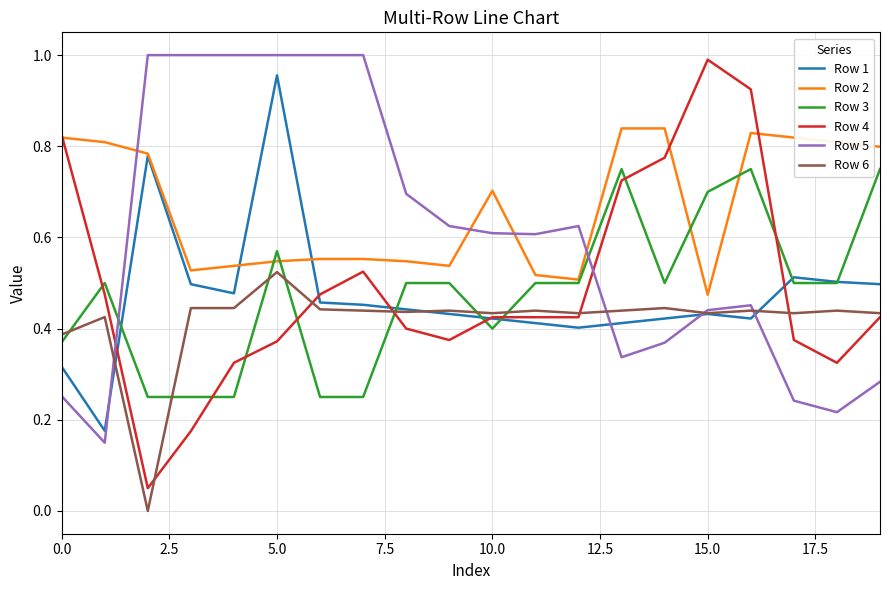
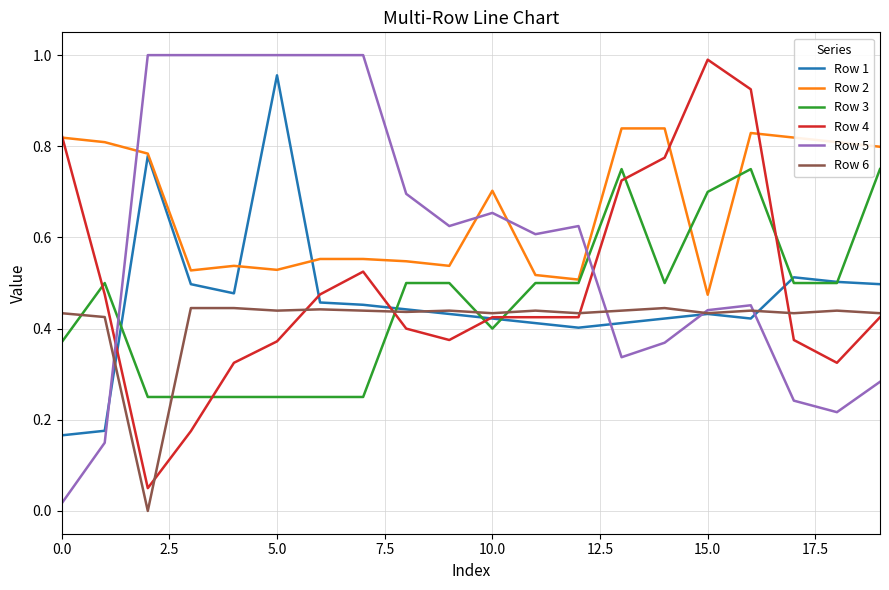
Row 1, 0.0: 0.32 -> 0.17
Row 5, 0.0: 0.25 -> 0.02
Row 6, 0.0: 0.39 -> 0.43
Row 2, 5.0: 0.55 -> 0.53
Row 3, 5.0: 0.57 -> 0.25
Row 6, 5.0: 0.52 -> 0.44
Row 5, 10.0: 0.61 -> 0.65
